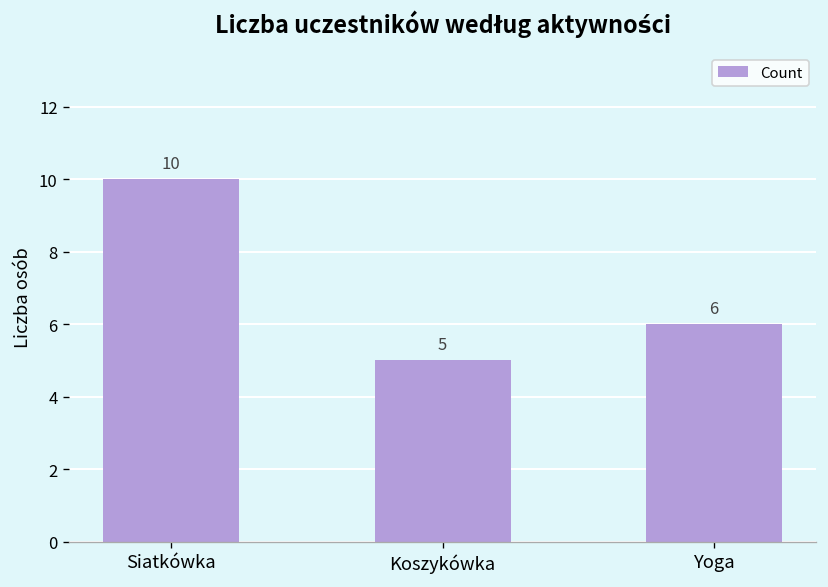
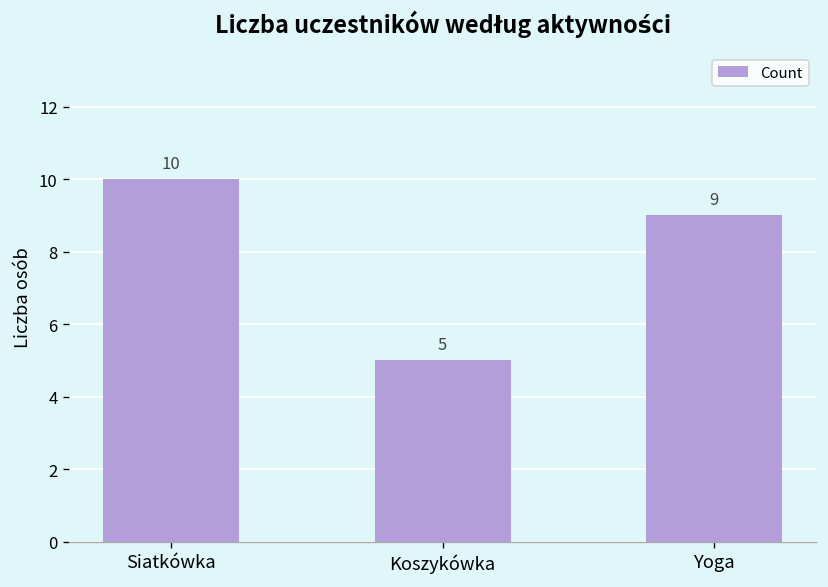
Yoga: 6 -> 9
